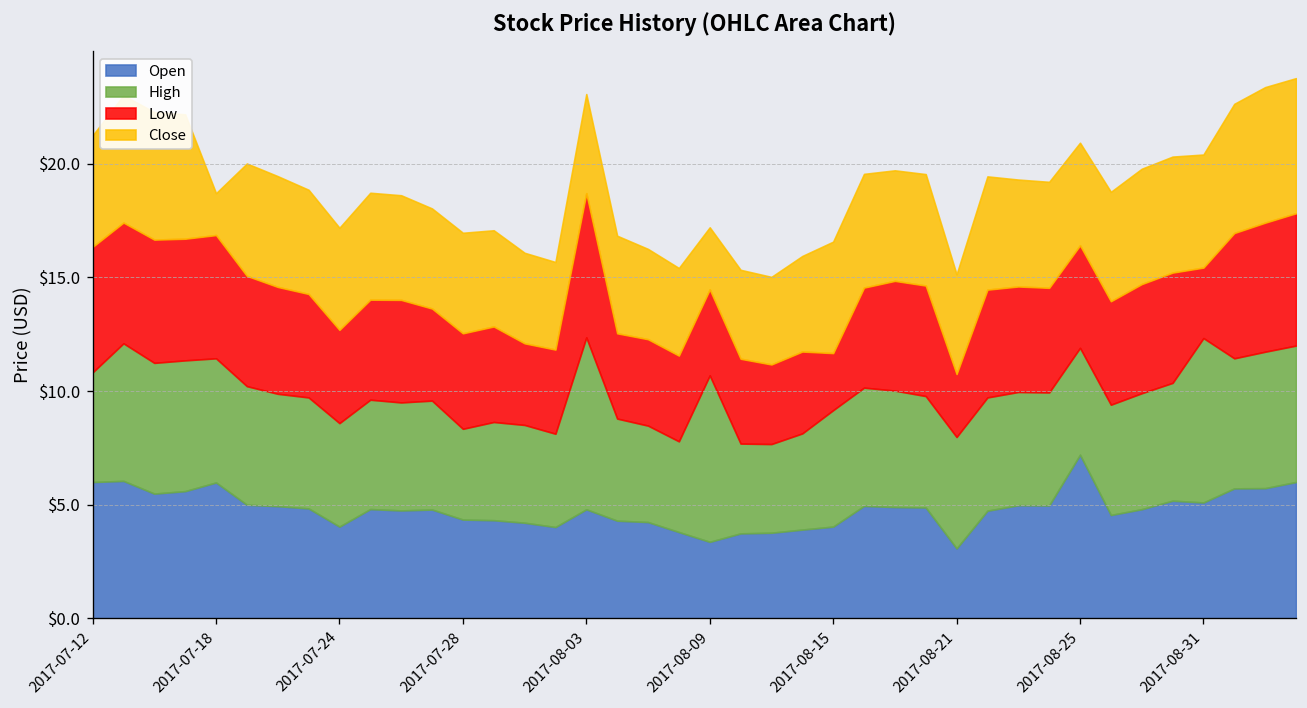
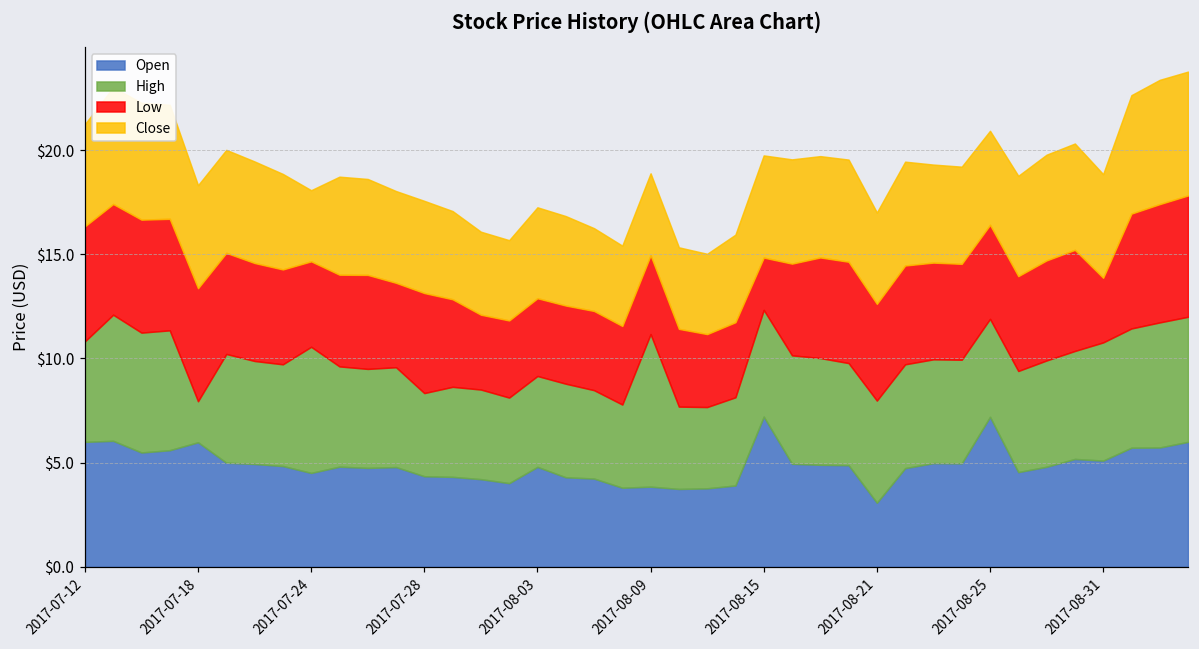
High, 2017-07-18: $5.5 -> $2.0
Close, 2017-07-18: $1.8 -> $4.9
Open, 2017-07-24: $4.0 -> $4.5
High, 2017-07-24: $4.6 -> $6.0
Close, 2017-07-24: $4.5 -> $3.4
Low, 2017-07-28: $4.2 -> $4.8
High, 2017-08-03: $7.6 -> $4.4
Low, 2017-08-03: $6.3 -> $3.7
Open, 2017-08-09: $3.4 -> $3.9
Close, 2017-08-09: $2.7 -> $3.9
Open, 2017-08-15: $4.0 -> $7.2
Low, 2017-08-21: $2.8 -> $4.6
High, 2017-08-31: $7.2 -> $5.7
